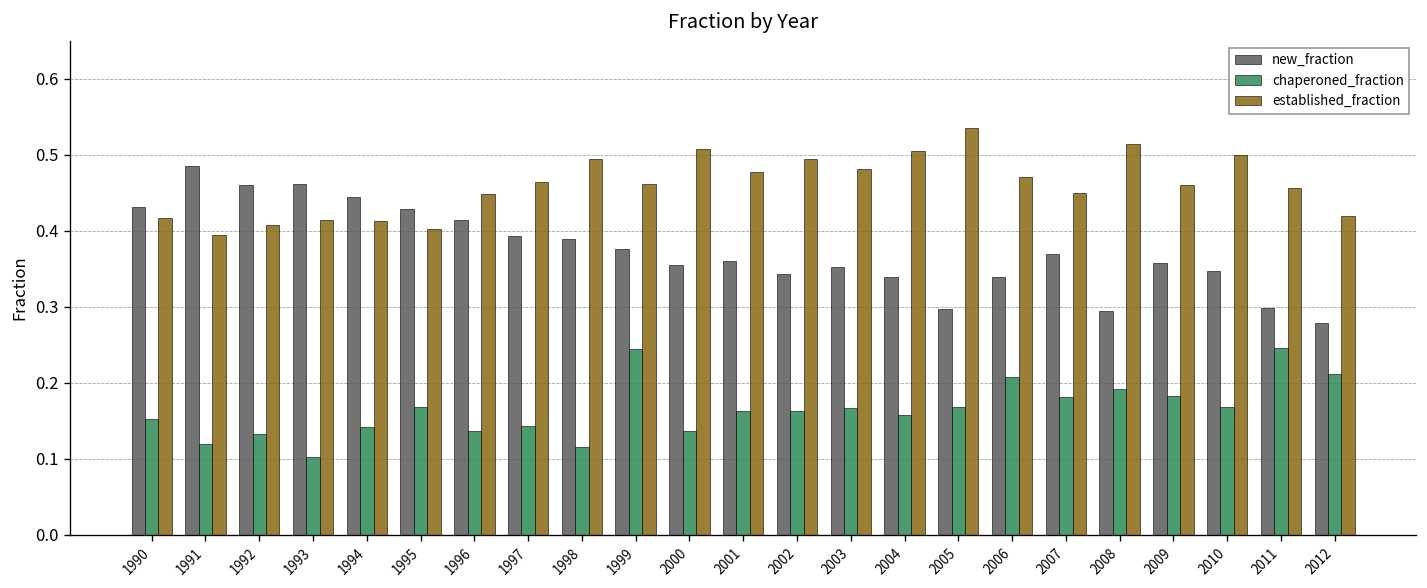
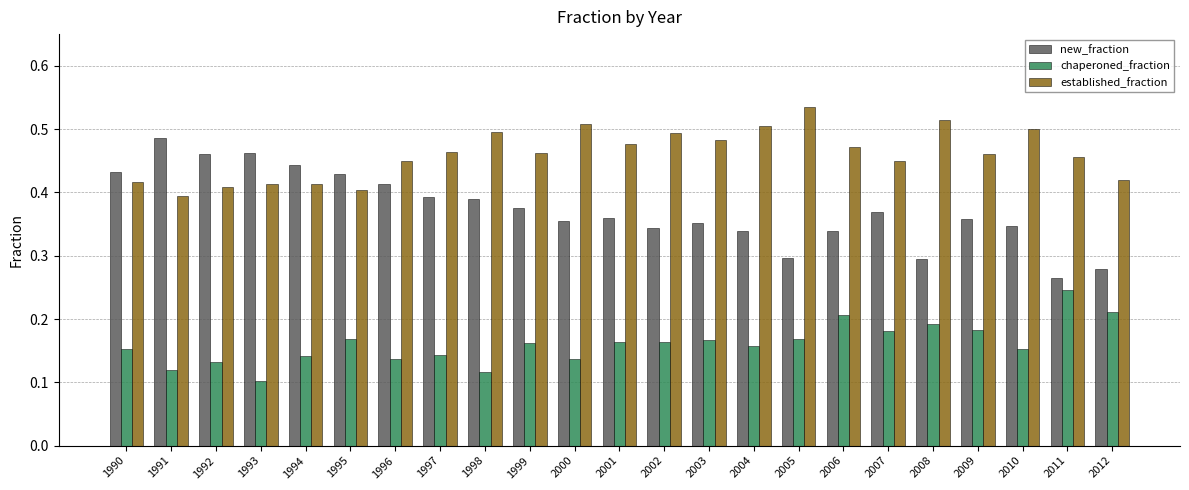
chaperoned_fraction, 1999: 0.25 -> 0.16
chaperoned_fraction, 2010: 0.17 -> 0.15
new_fraction, 2011: 0.30 -> 0.26
